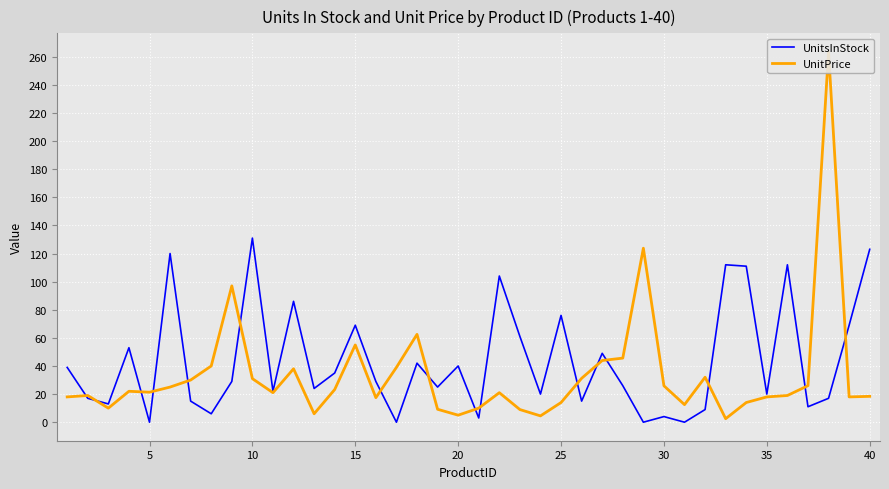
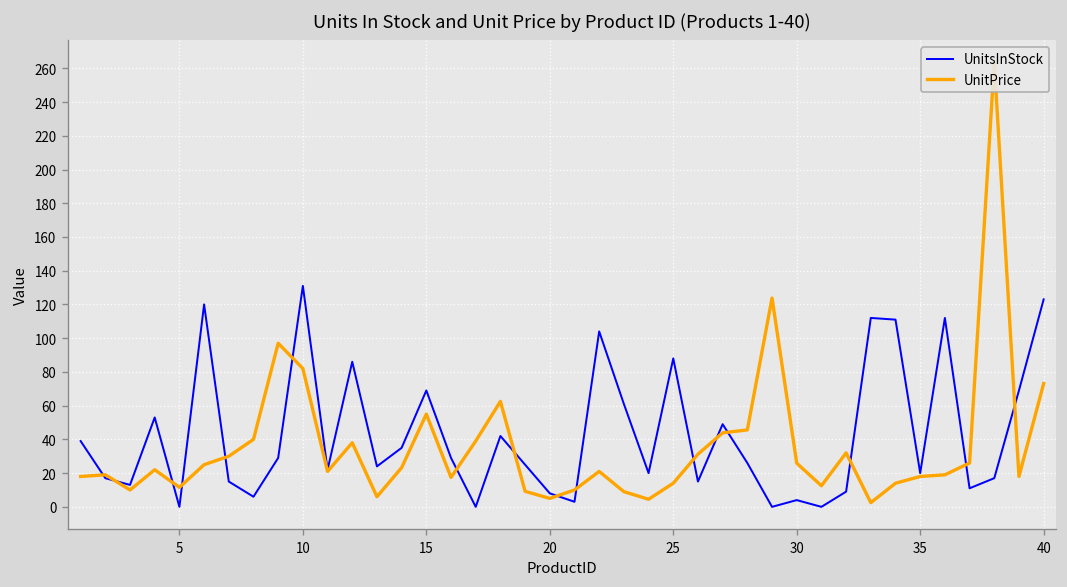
UnitPrice, 5: 21 -> 12
UnitPrice, 10: 31 -> 82
UnitsInStock, 20: 40 -> 8
UnitsInStock, 25: 76 -> 88
UnitPrice, 40: 18 -> 73
